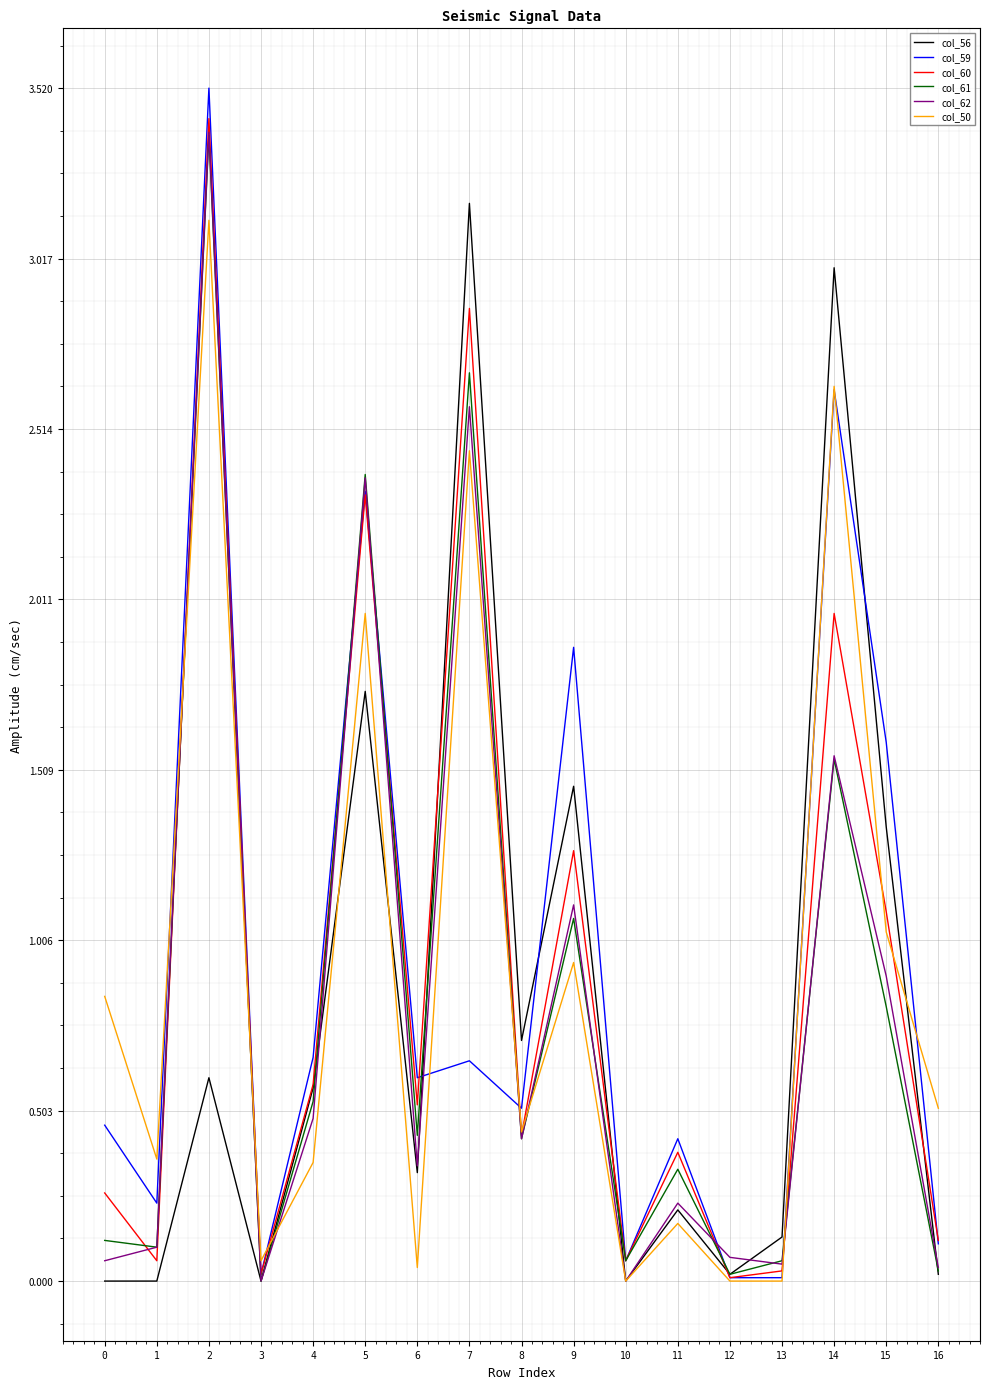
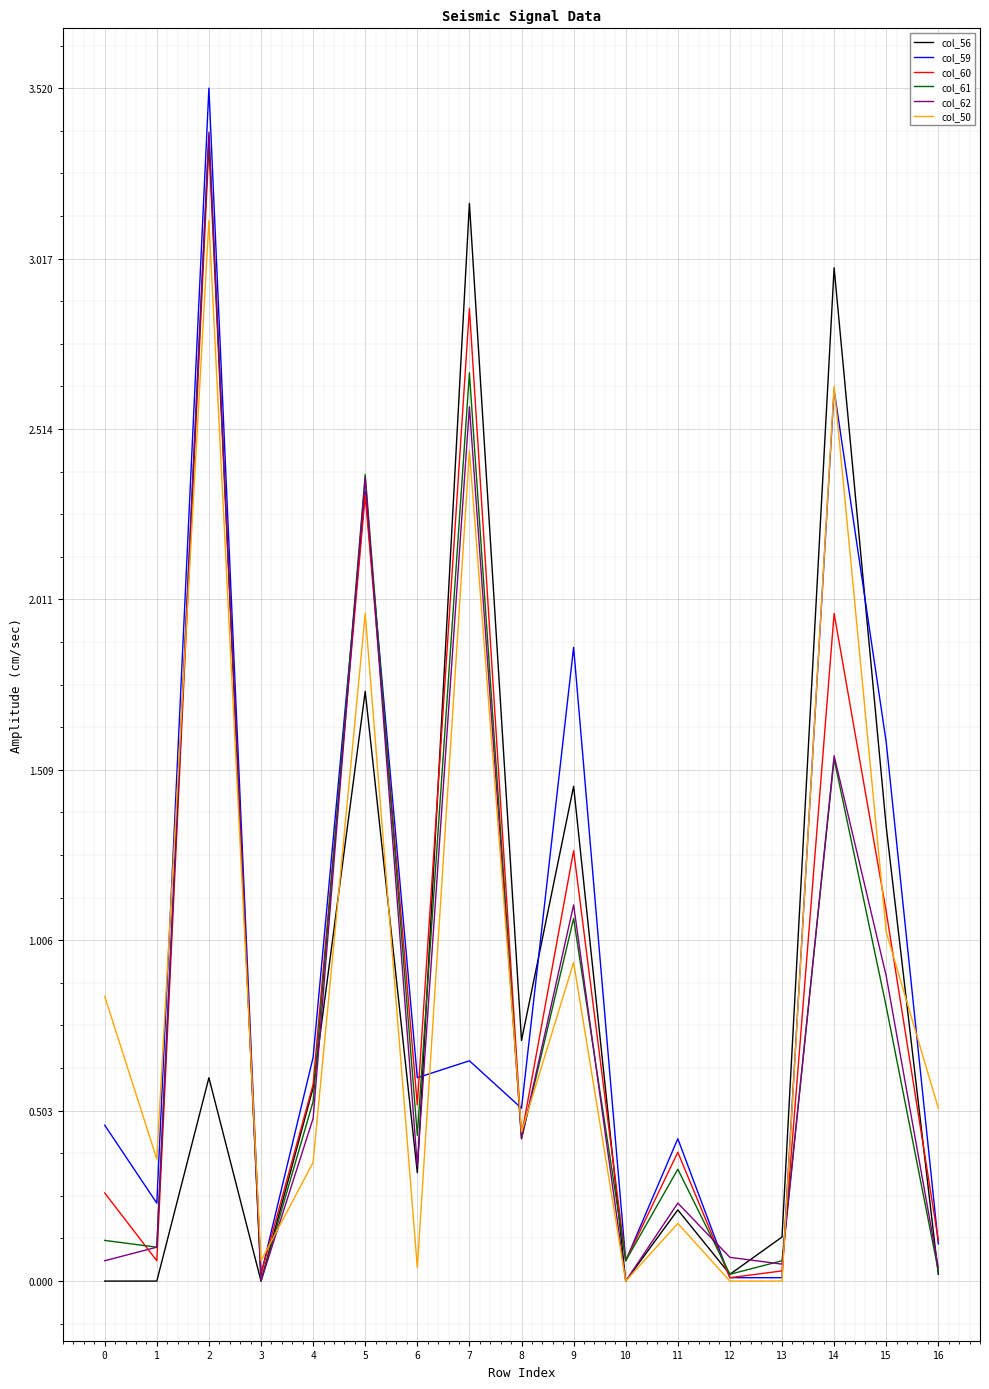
col_60, 2: 3.43 -> 3.35
